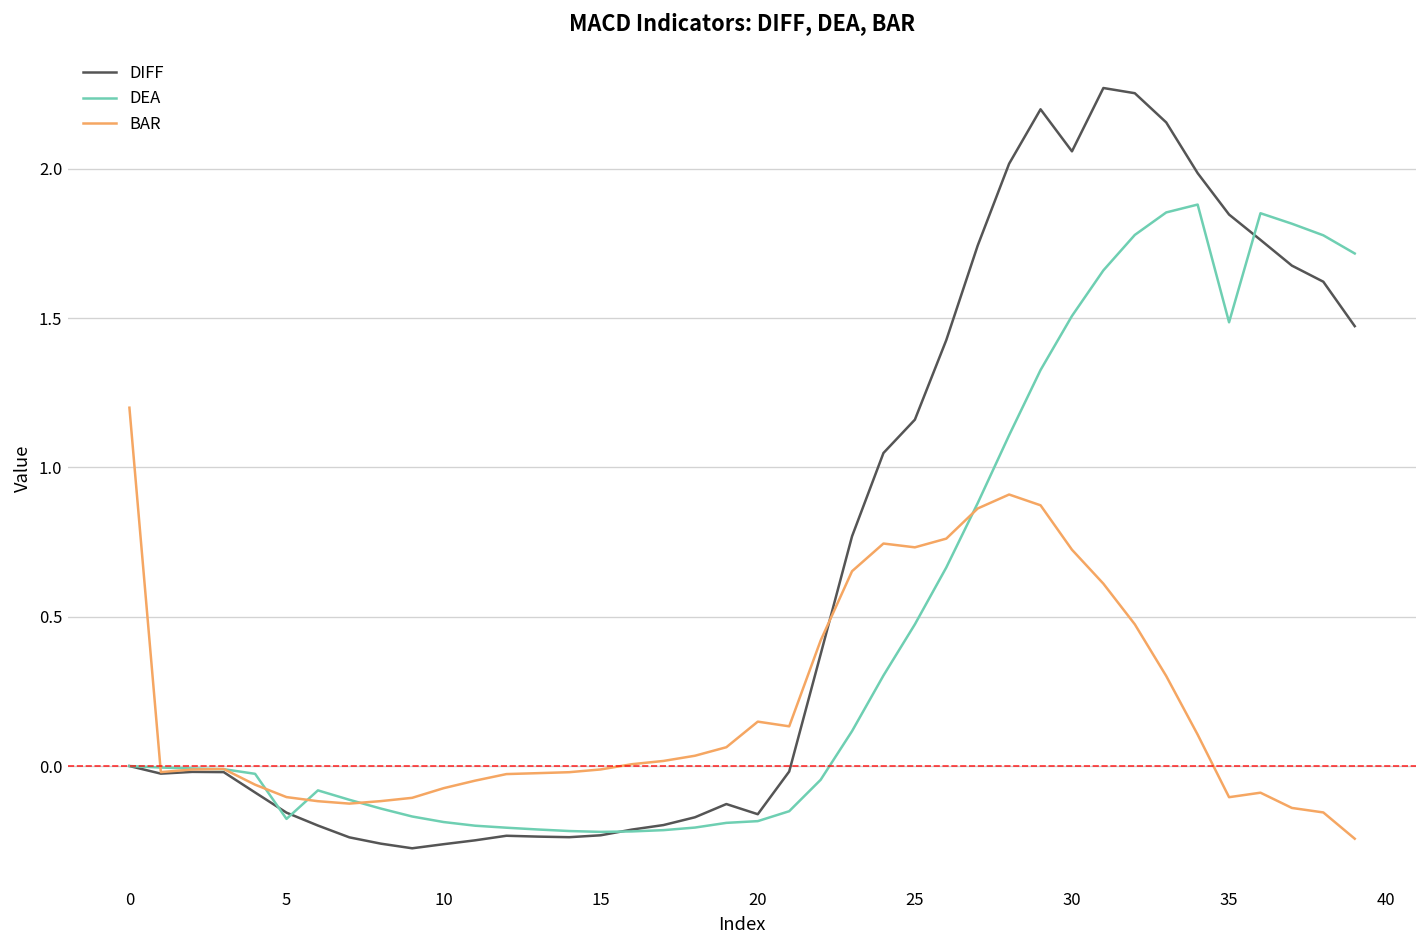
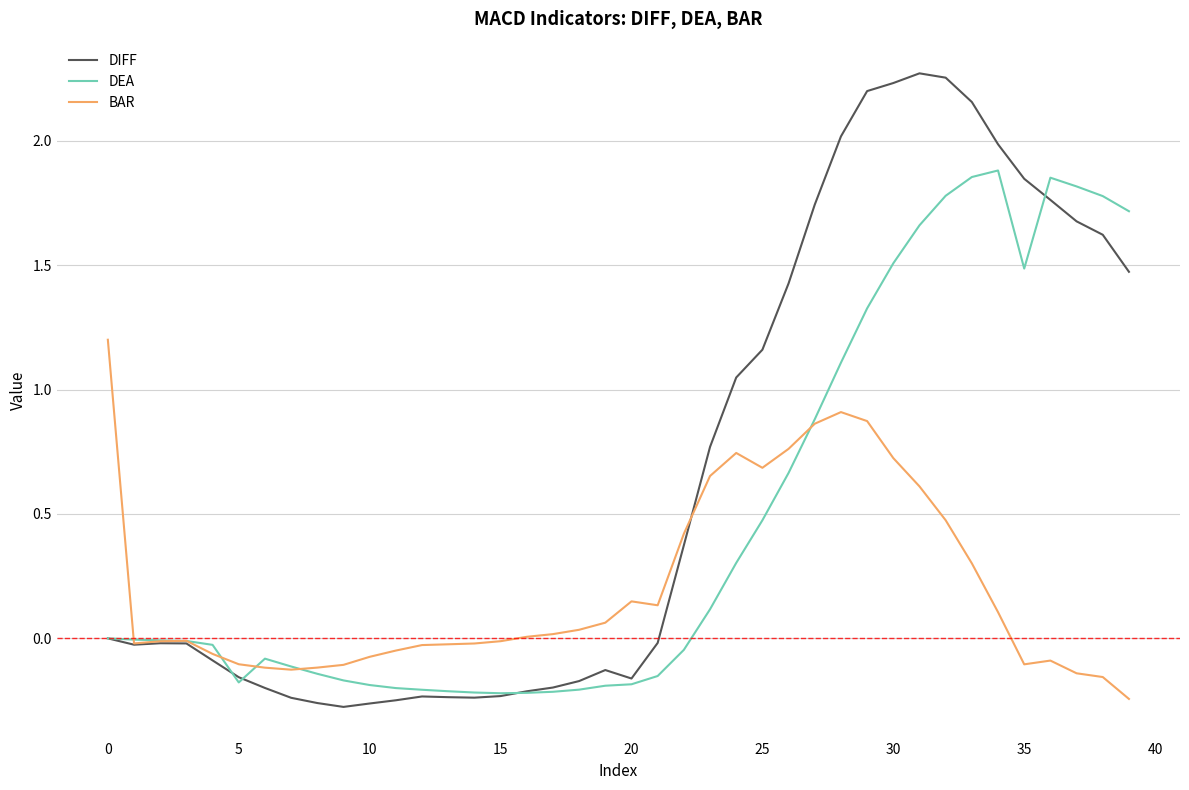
BAR, 25: 0.73 -> 0.69
DIFF, 30: 2.06 -> 2.23
